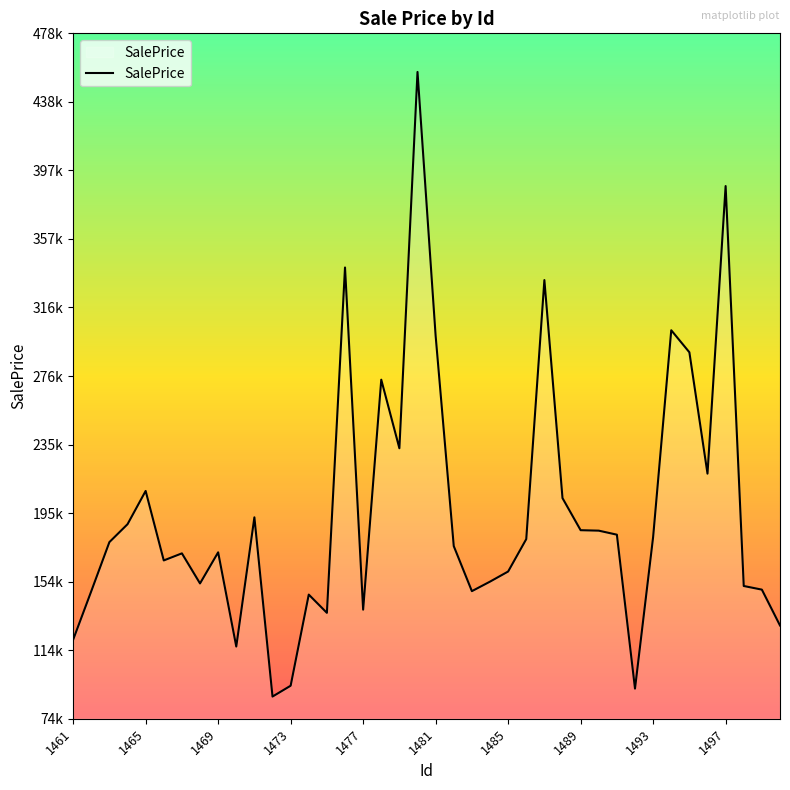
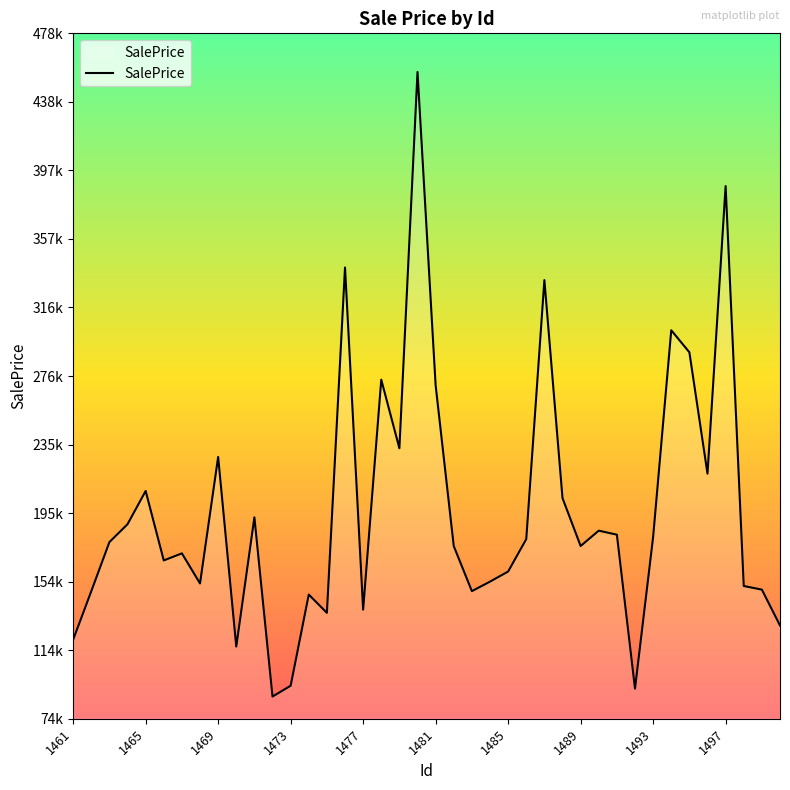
1469: 172000 -> 229000
1481: 300000 -> 271000
1489: 185000 -> 176000
